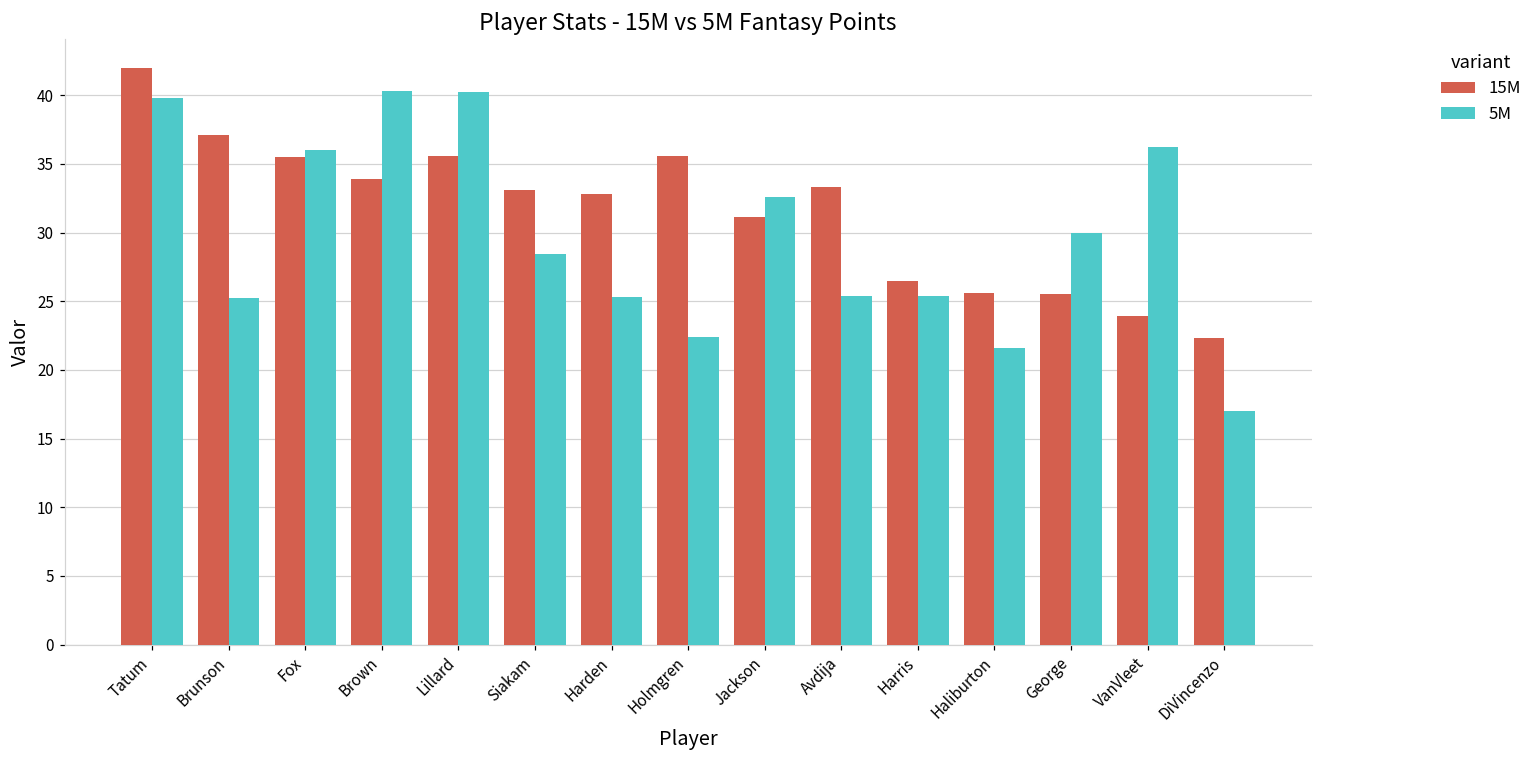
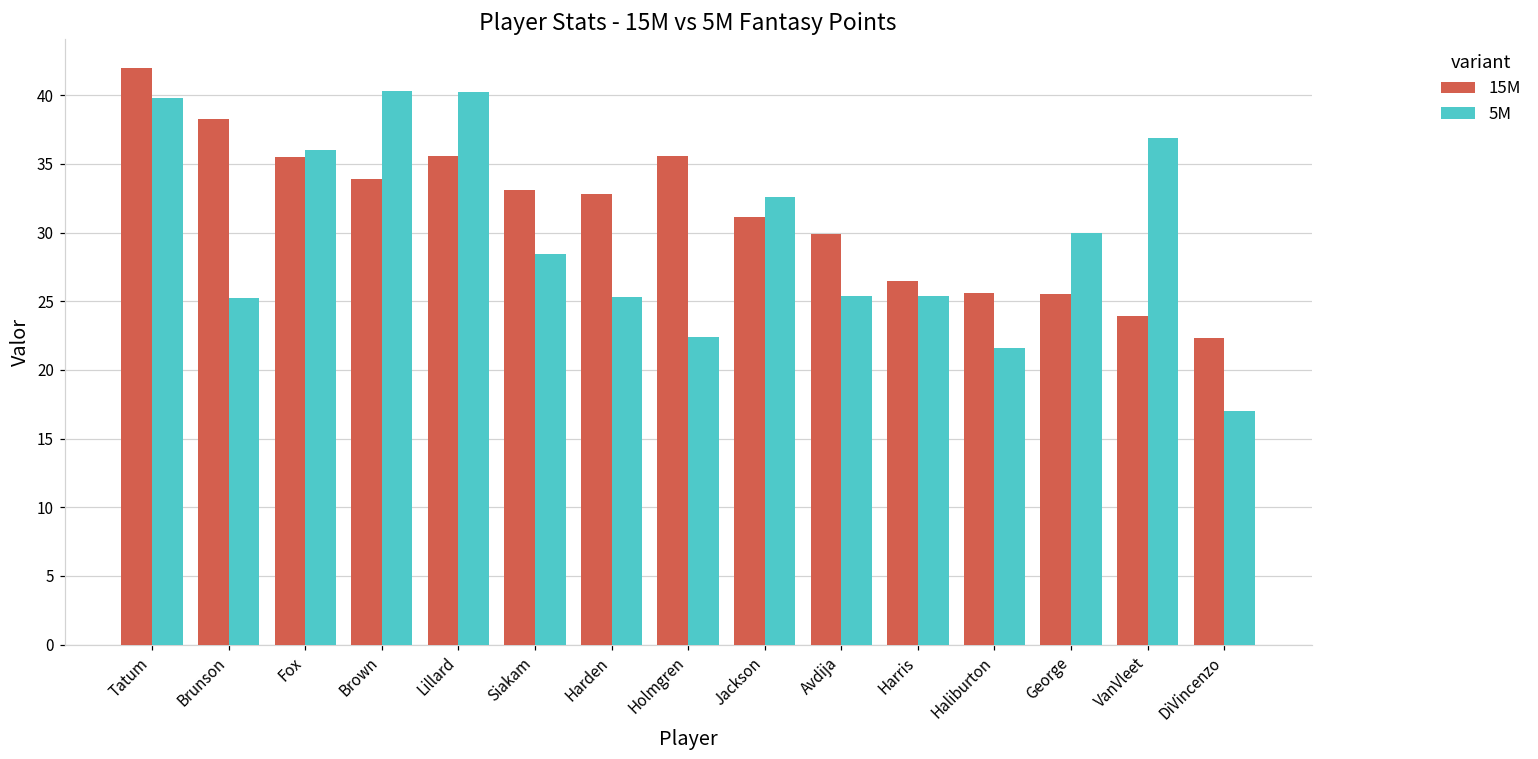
15M, Brunson: 37.1 -> 38.3
15M, Avdija: 33.3 -> 29.9
5M, VanVleet: 36.2 -> 36.9
